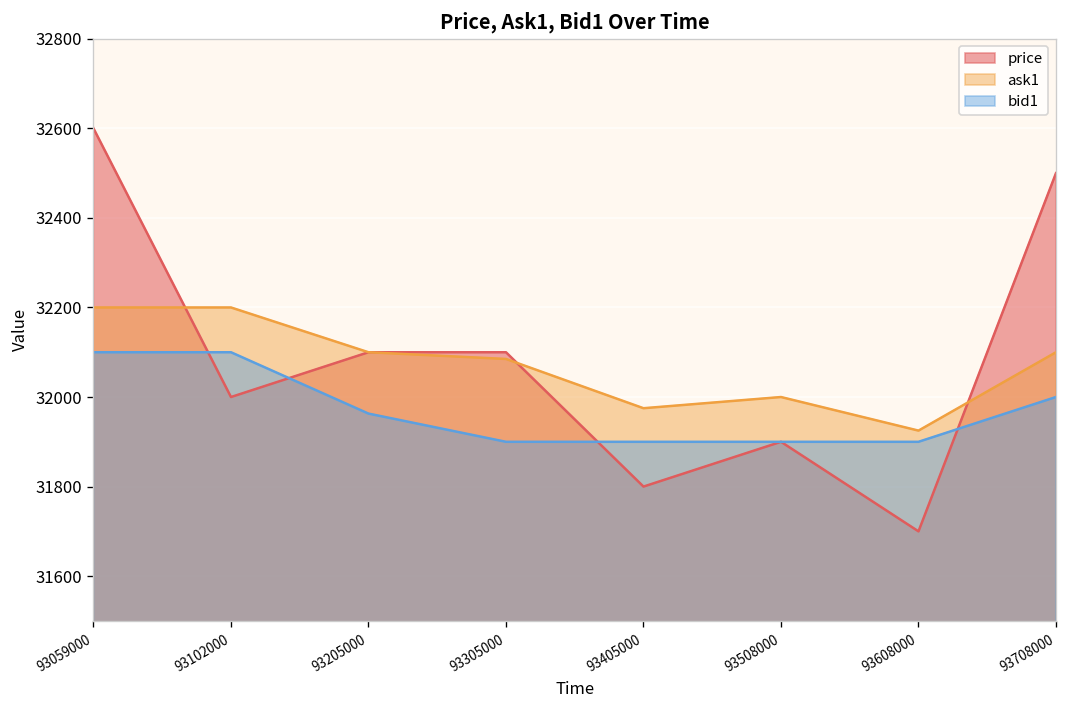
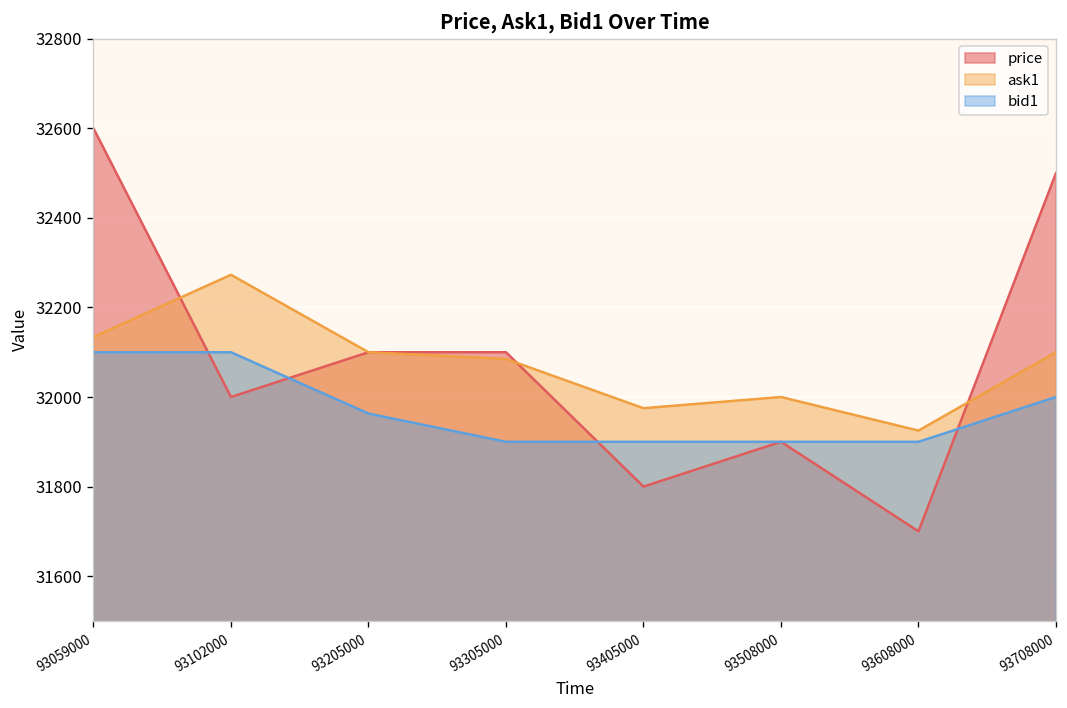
ask1, 93059000: 32200 -> 32130
ask1, 93102000: 32200 -> 32270
